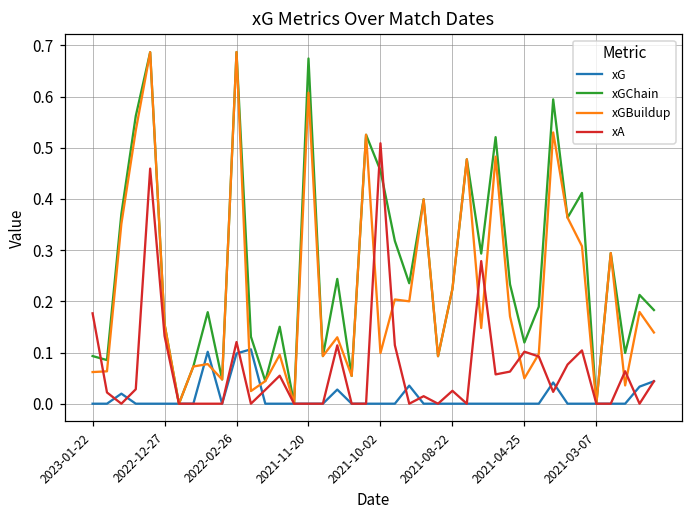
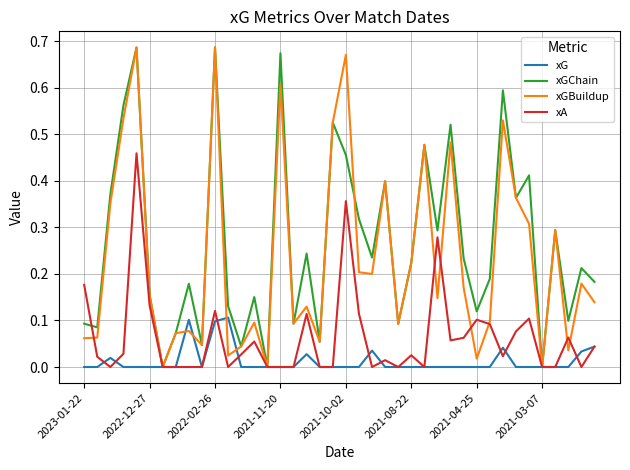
xGBuildup, 2021-10-02: 0.10 -> 0.67
xA, 2021-10-02: 0.51 -> 0.36
xGBuildup, 2021-04-25: 0.05 -> 0.02
